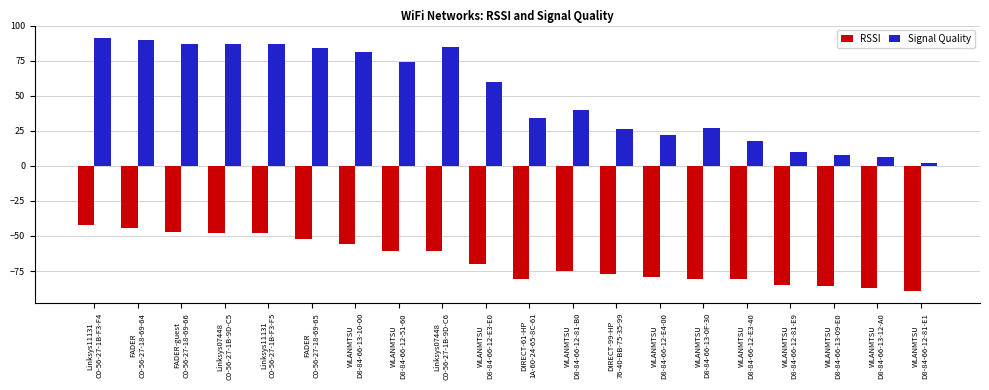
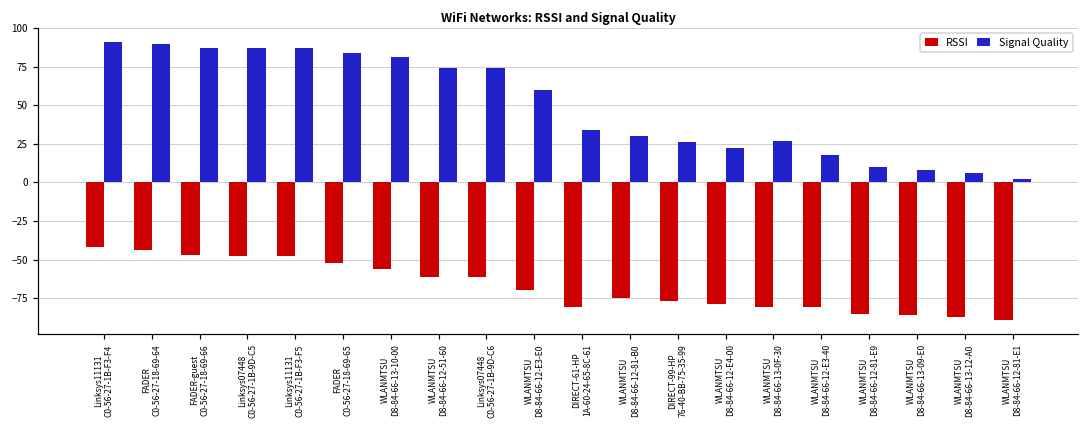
Signal Quality, Linksys07448 C0-56-27-1B-9D-C6: 85 -> 74
Signal Quality, WLANMTSU D8-84-66-12-81-B0: 40 -> 30
